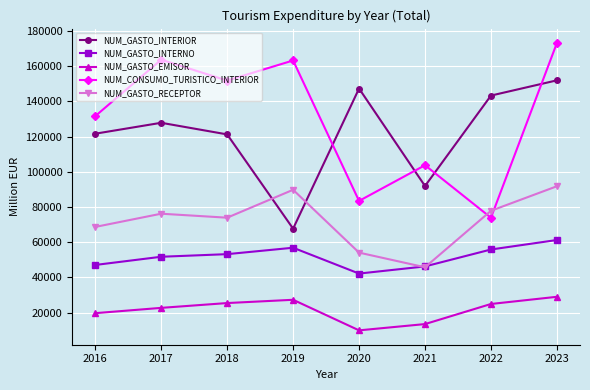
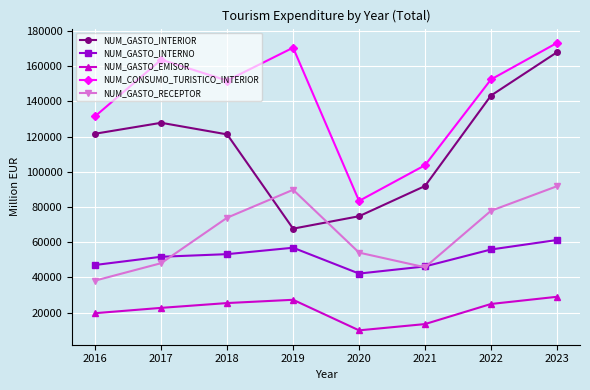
NUM_GASTO_RECEPTOR, 2016: 69000 -> 38000
NUM_GASTO_RECEPTOR, 2017: 76000 -> 48000
NUM_CONSUMO_TURISTICO_INTERIOR, 2019: 163000 -> 171000
NUM_GASTO_INTERIOR, 2020: 147000 -> 75000
NUM_CONSUMO_TURISTICO_INTERIOR, 2022: 74000 -> 153000
NUM_GASTO_INTERIOR, 2023: 152000 -> 168000
